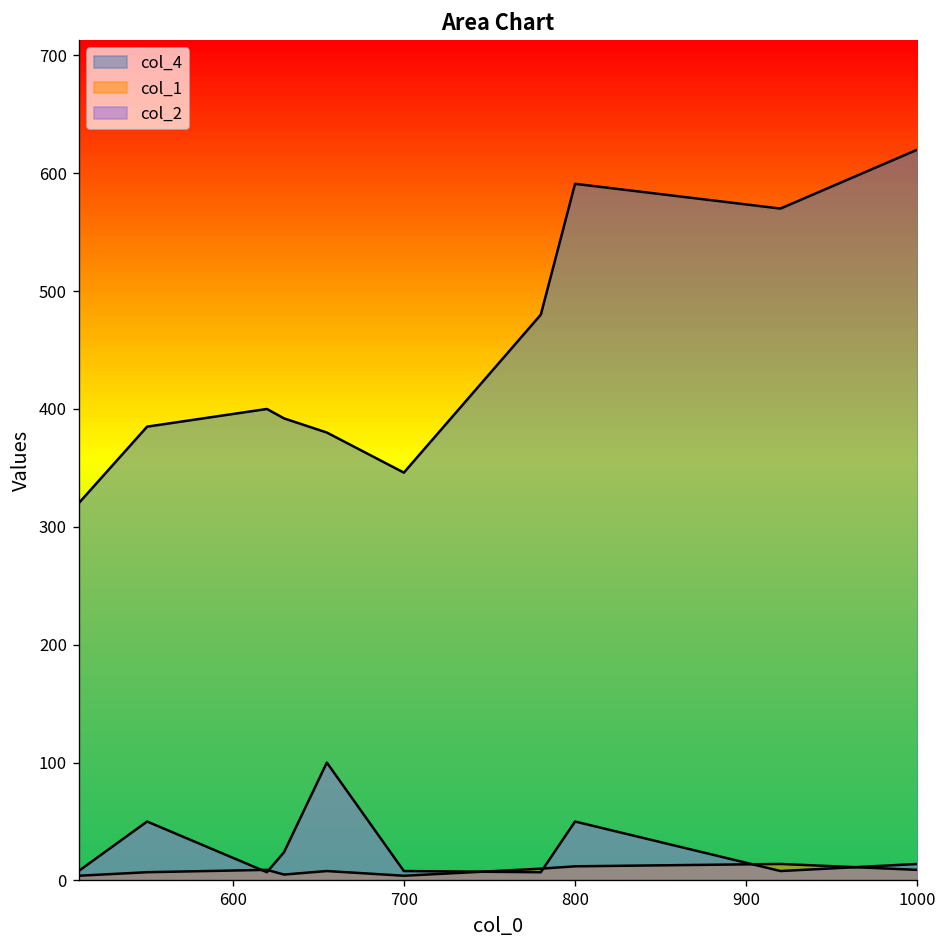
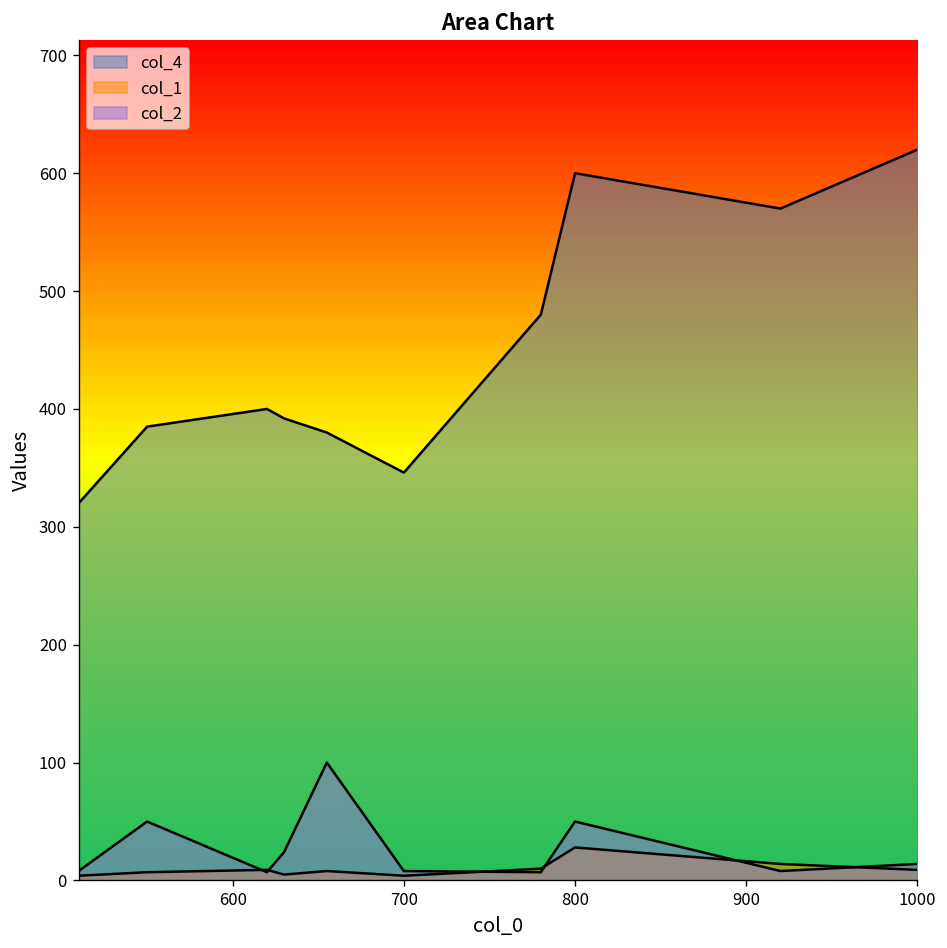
col_4, 800: 590 -> 600
col_1, 800: 10 -> 30
